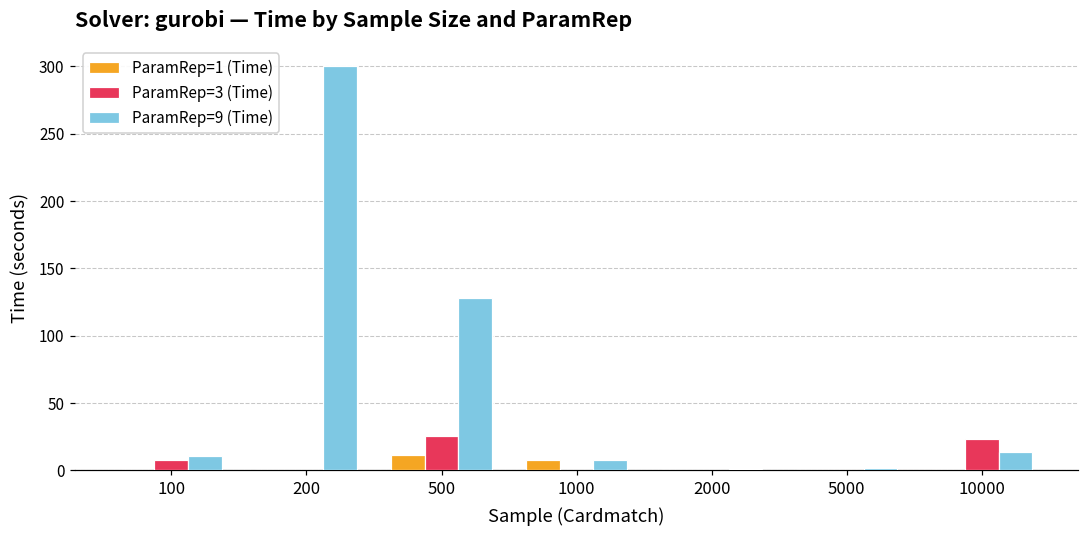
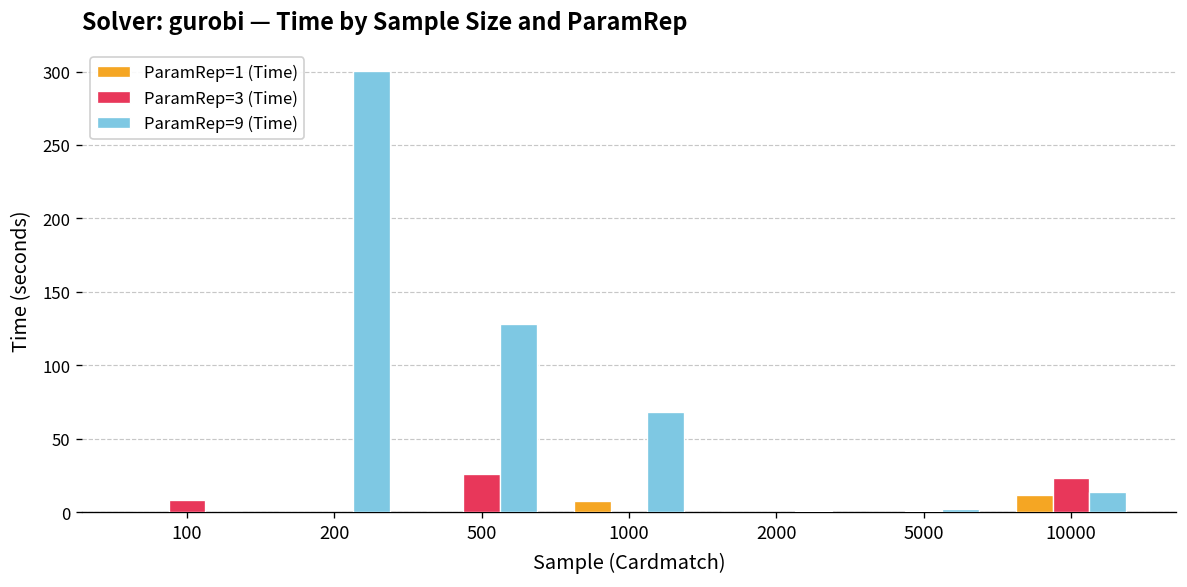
ParamRep=9 (Time), 100: 11 -> 0
ParamRep=1 (Time), 500: 11 -> 0
ParamRep=9 (Time), 1000: 8 -> 68
ParamRep=1 (Time), 10000: 1 -> 12
